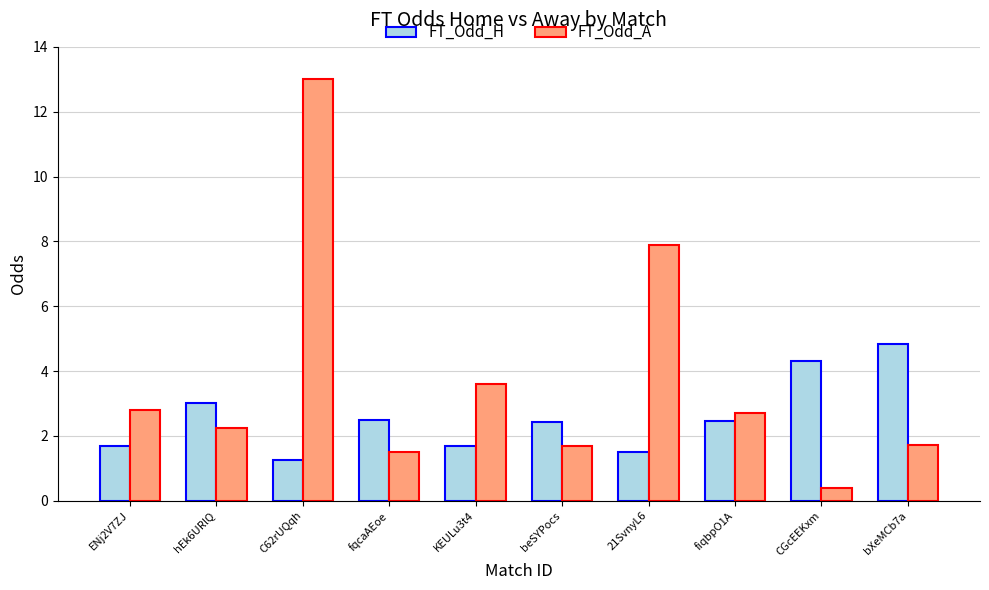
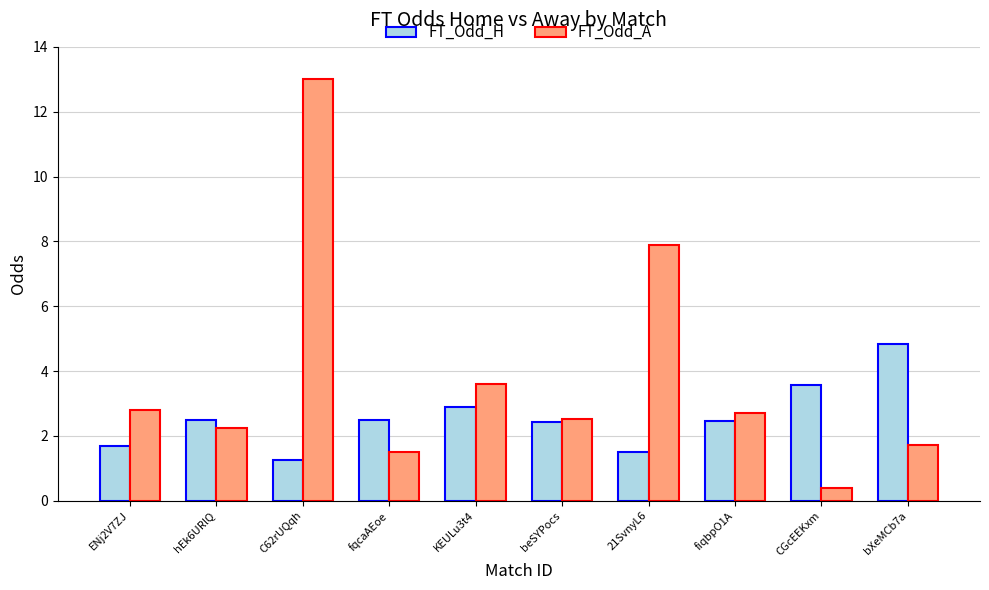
FT_Odd_H, hEk6URlQ: 3.0 -> 2.5
FT_Odd_H, KEULu3t4: 1.7 -> 2.9
FT_Odd_A, beSYPocs: 1.7 -> 2.5
FT_Odd_H, CGcEEKxm: 4.3 -> 3.6
